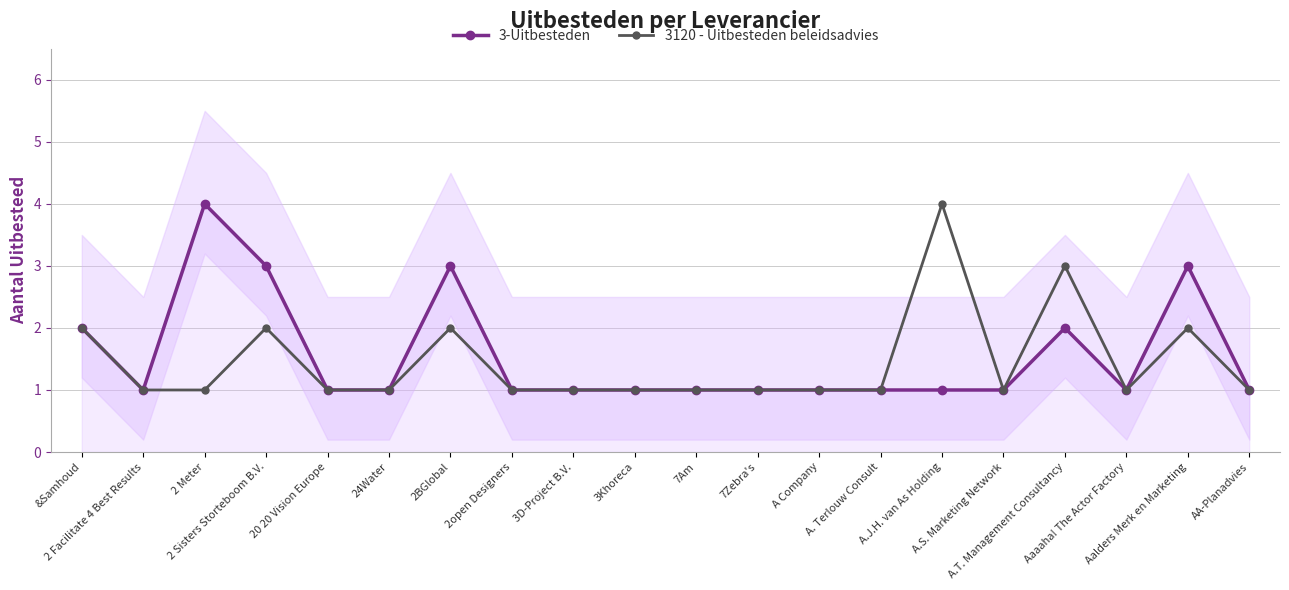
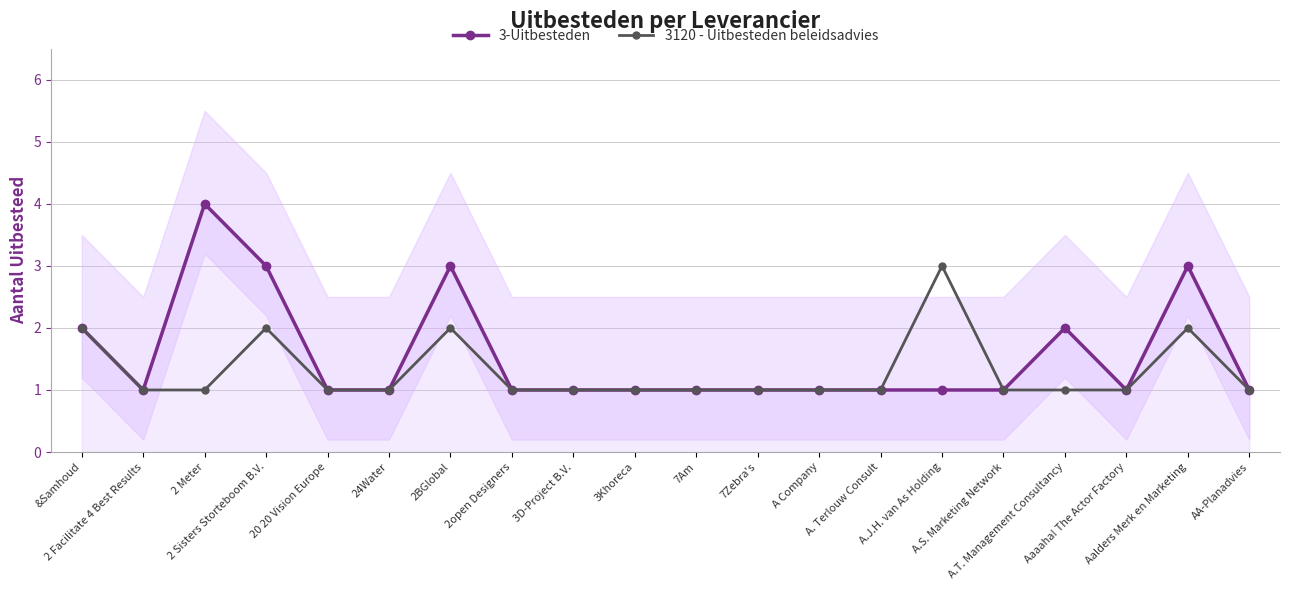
3120 - Uitbesteden beleidsadvies, A.J.H. van As Holding: 4 -> 3
3120 - Uitbesteden beleidsadvies, A.T. Management Consultancy: 3 -> 1
